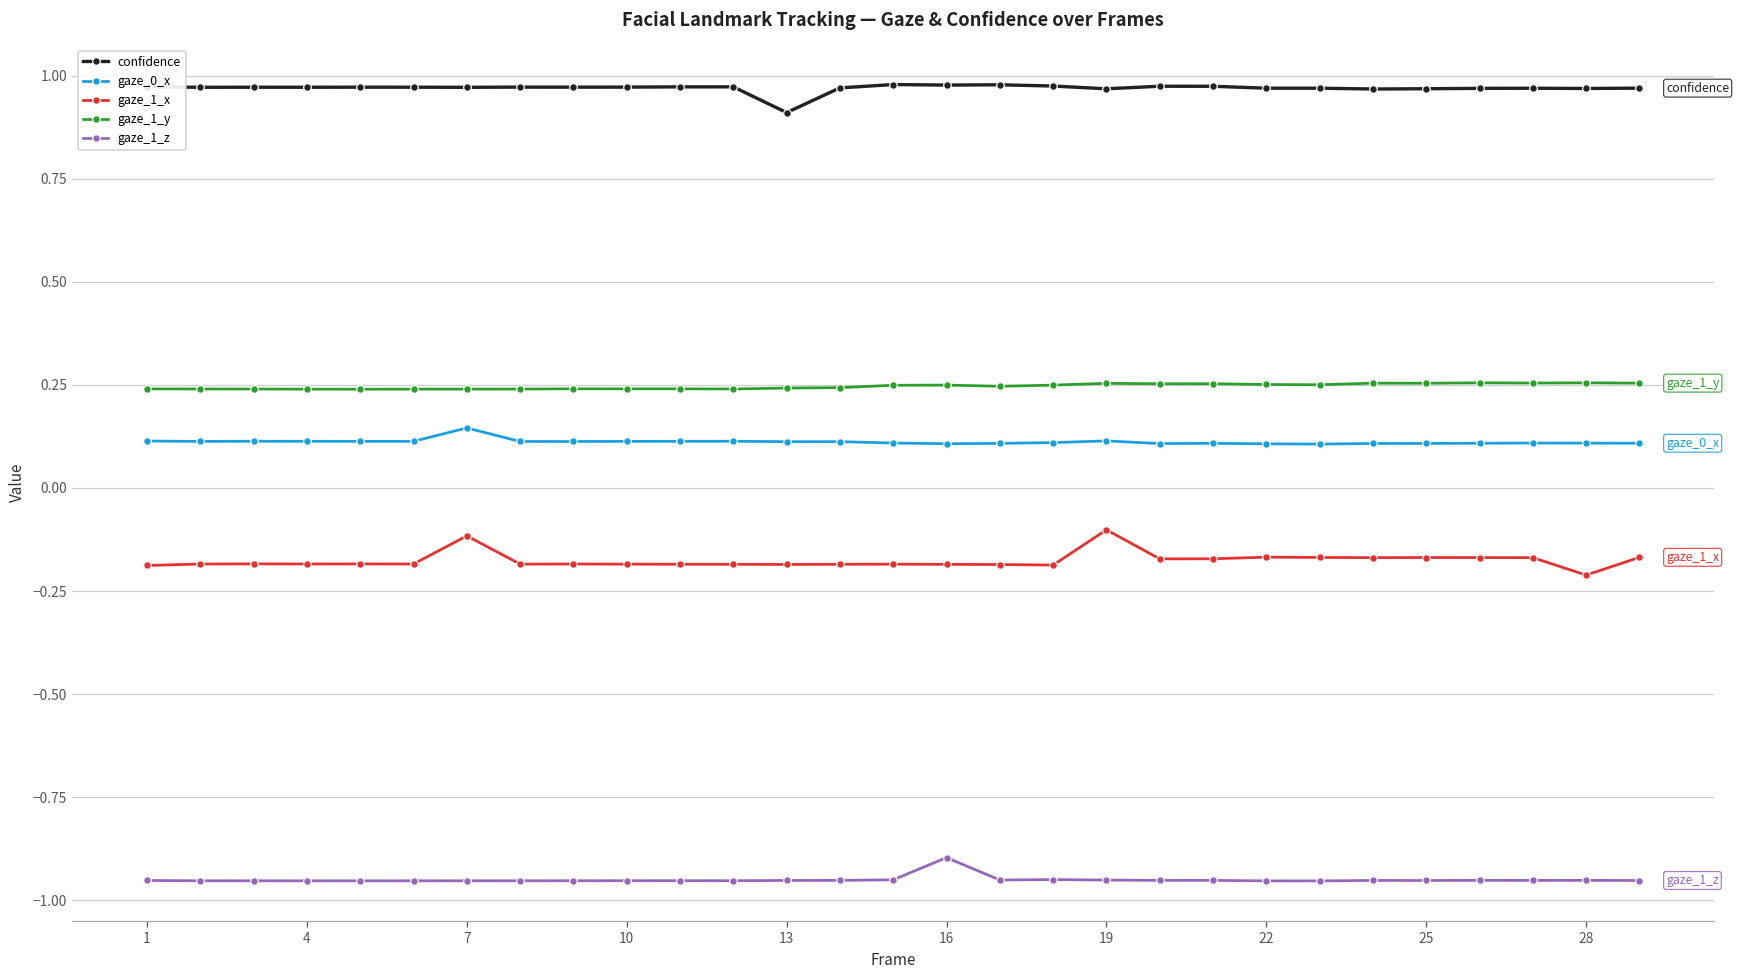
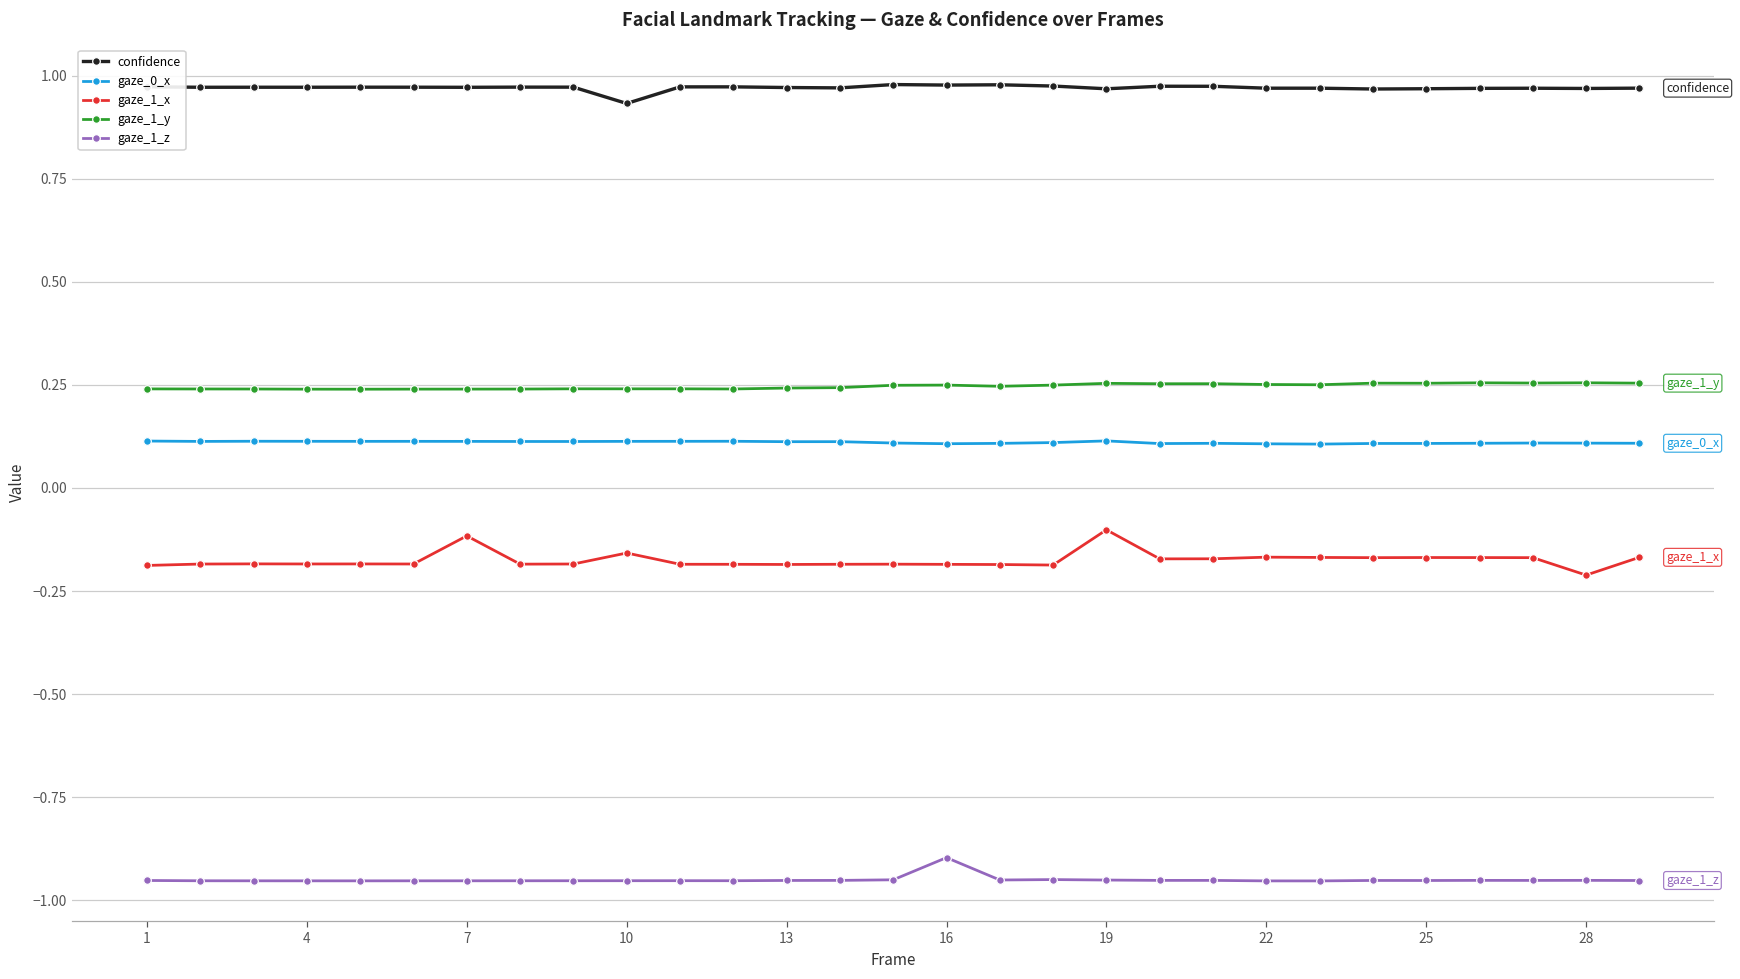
gaze_0_x, 7: 0.15 -> 0.11
confidence, 10: 0.97 -> 0.93
gaze_1_x, 10: -0.18 -> -0.16
confidence, 13: 0.91 -> 0.97
